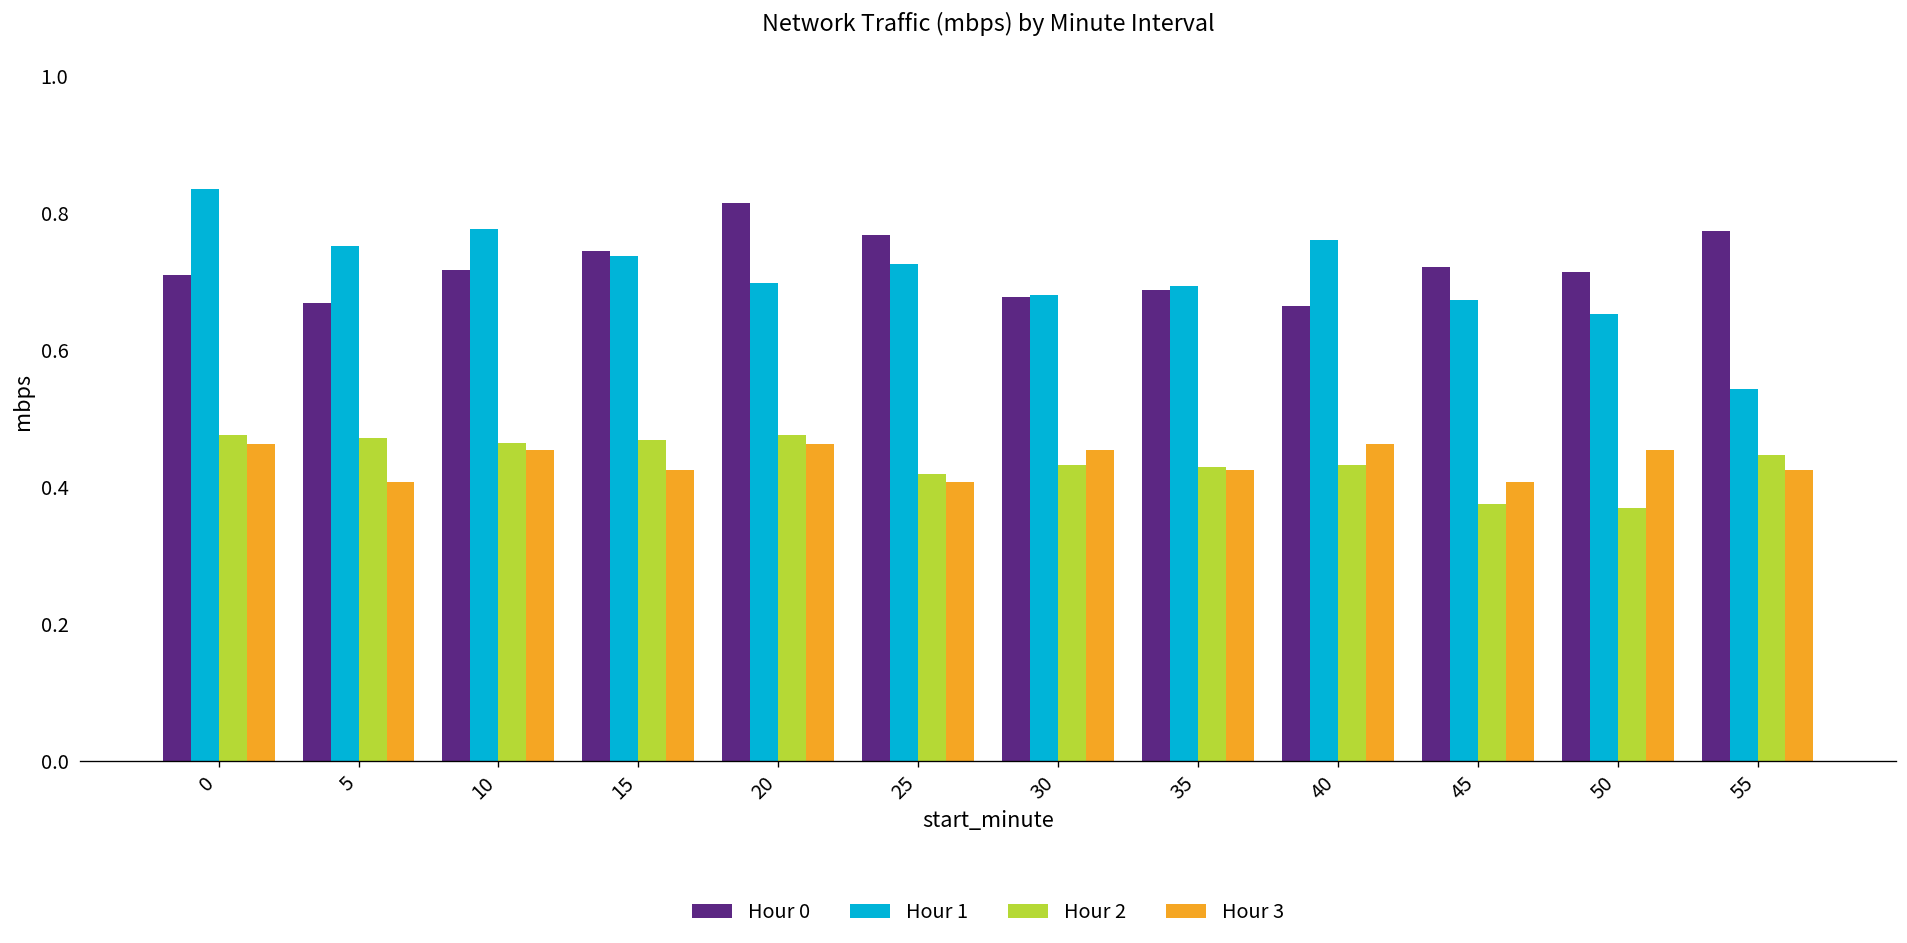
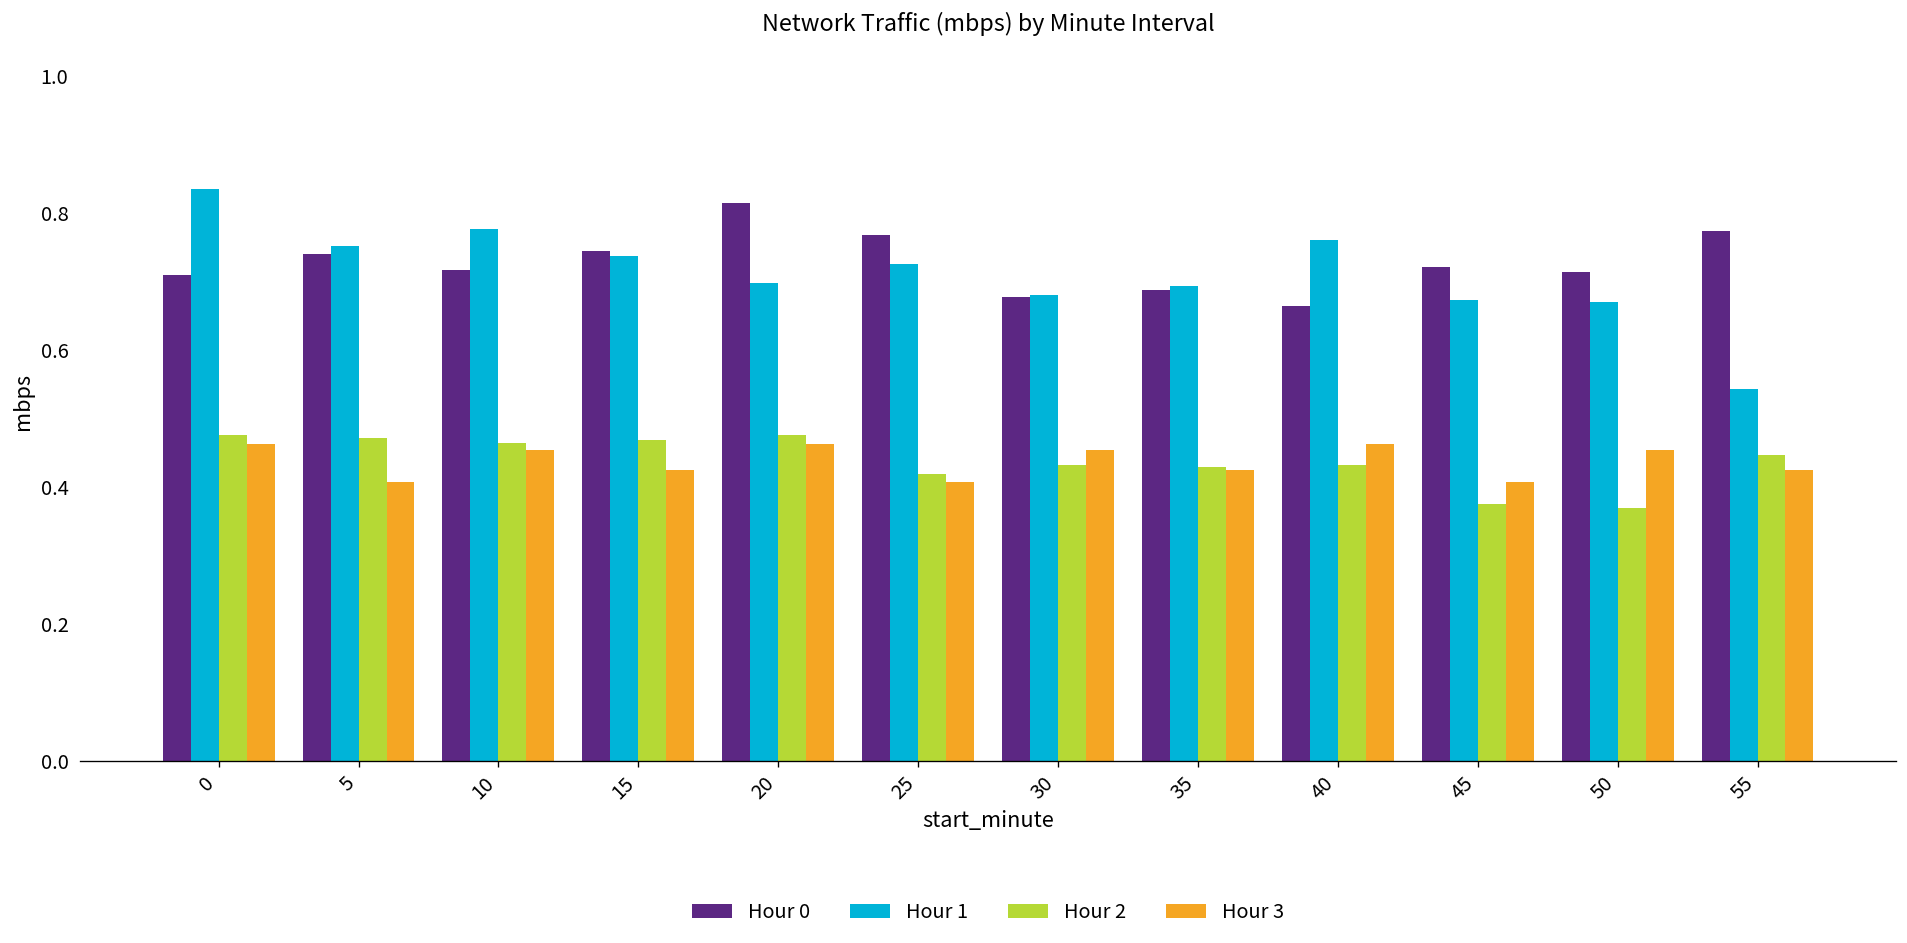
Hour 0, 5: 0.67 -> 0.74
Hour 1, 50: 0.65 -> 0.67
